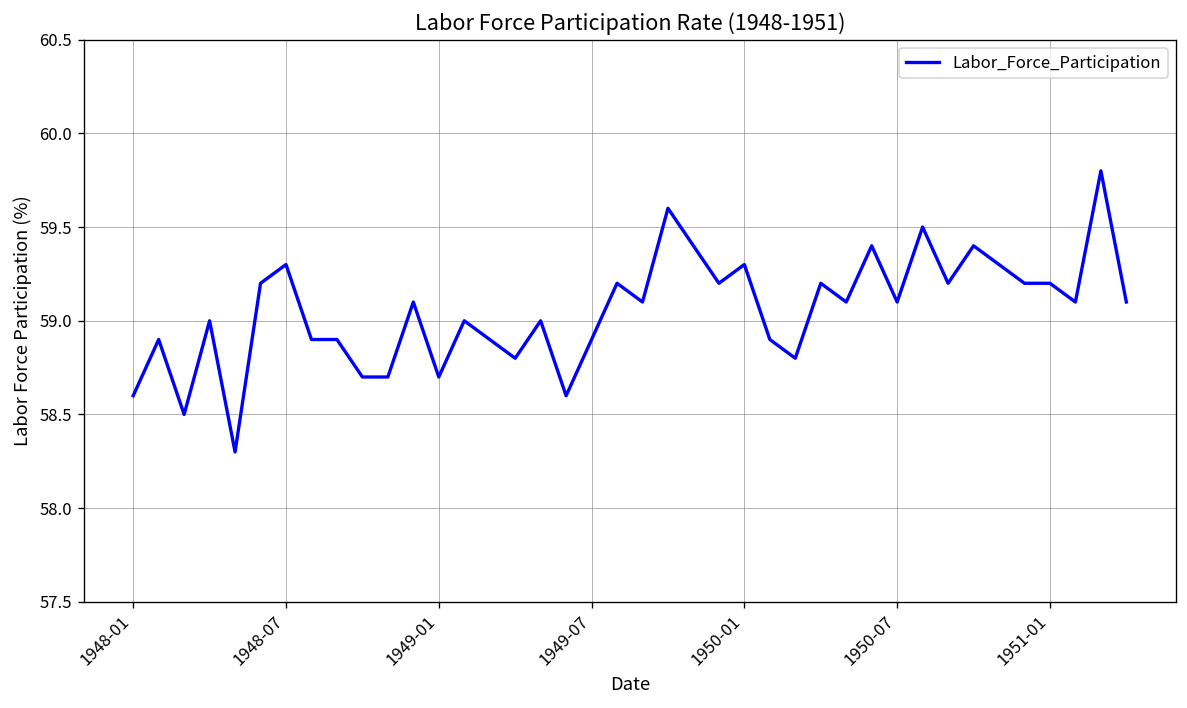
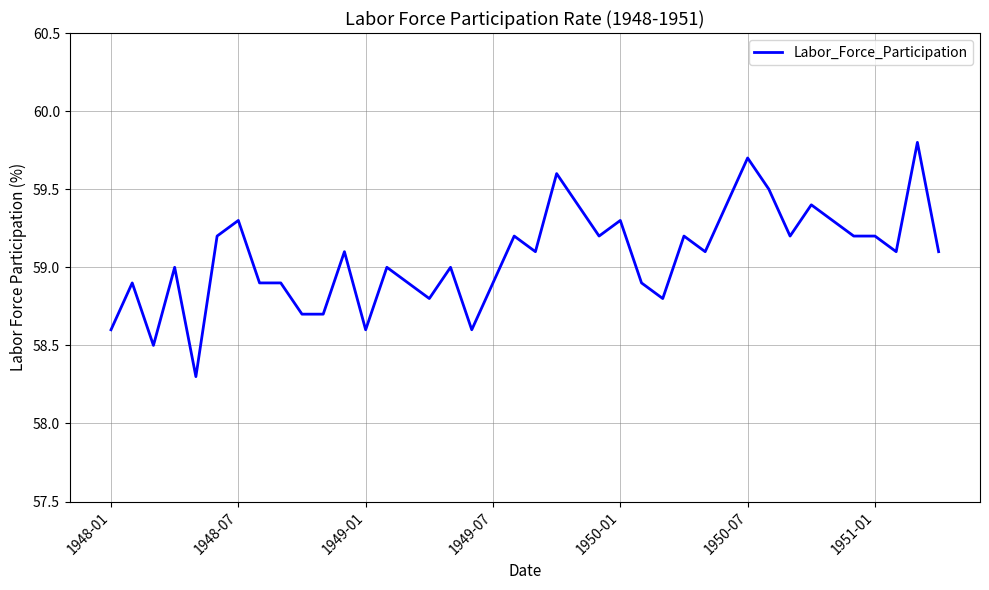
1949-01: 58.7 -> 58.6
1950-07: 59.1 -> 59.7
